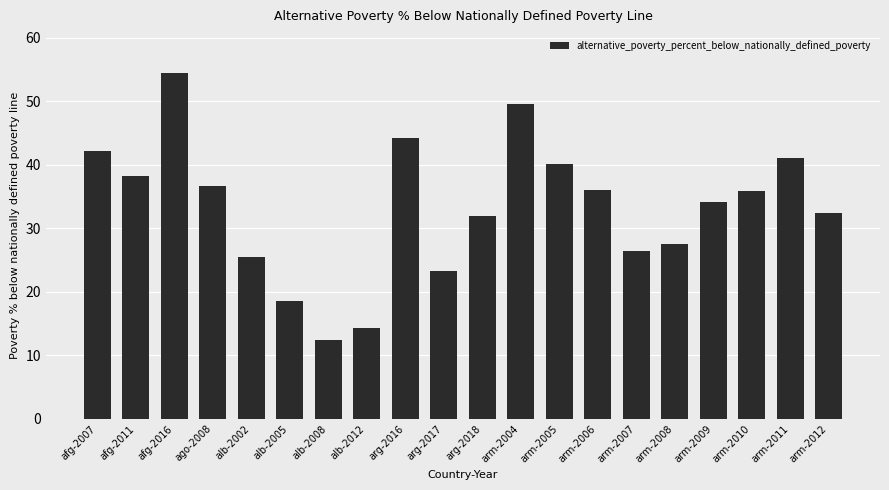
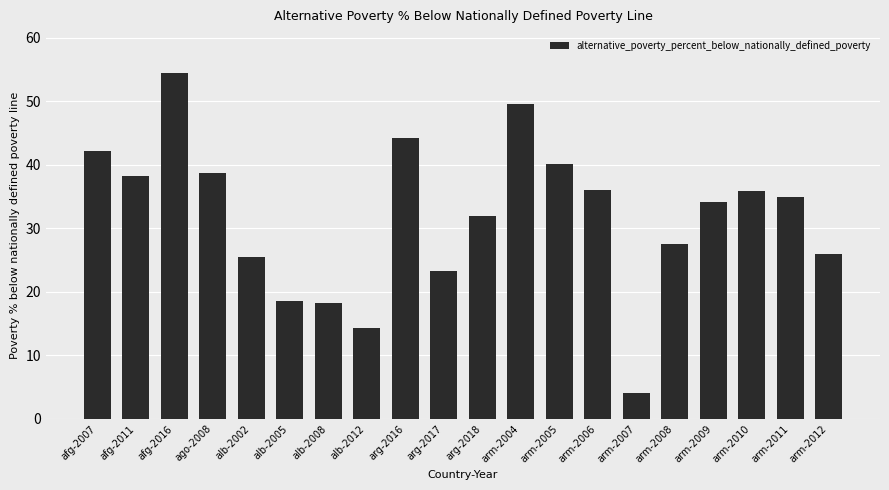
ago-2008: 37 -> 39
alb-2008: 12 -> 18
arm-2007: 26 -> 4
arm-2011: 41 -> 35
arm-2012: 32 -> 26
